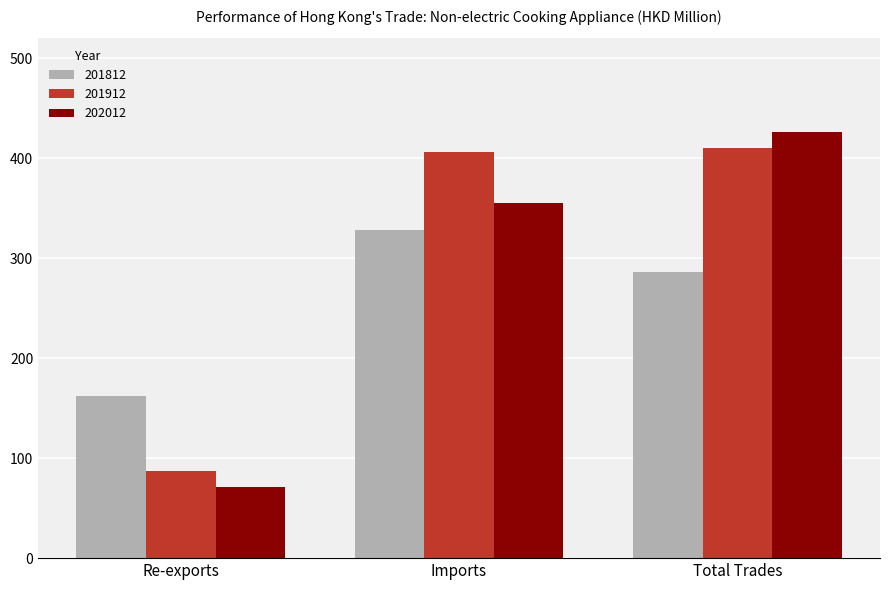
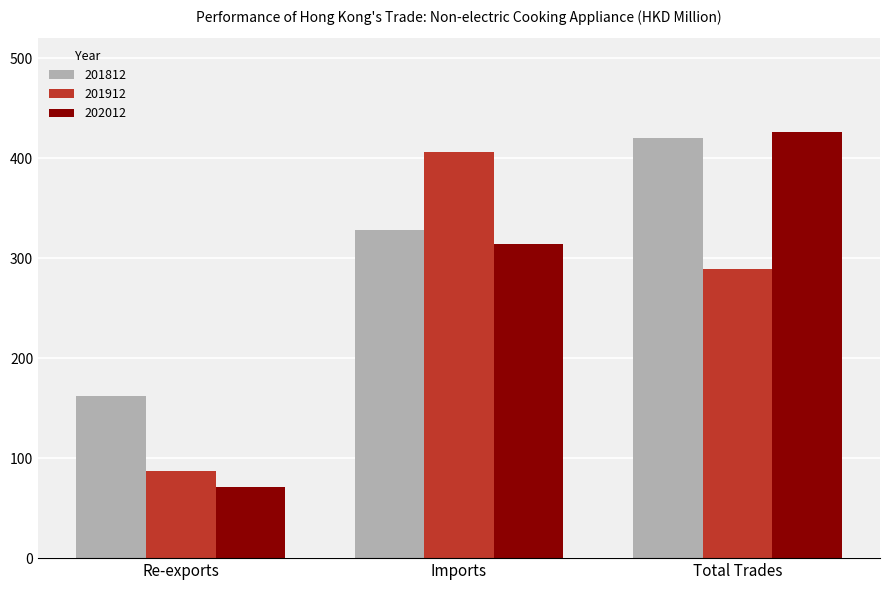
202012, Imports: 360 -> 310
201812, Total Trades: 290 -> 420
201912, Total Trades: 410 -> 290
